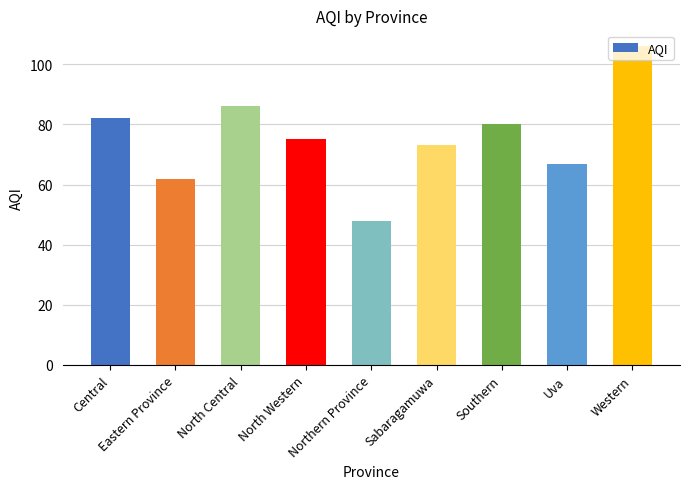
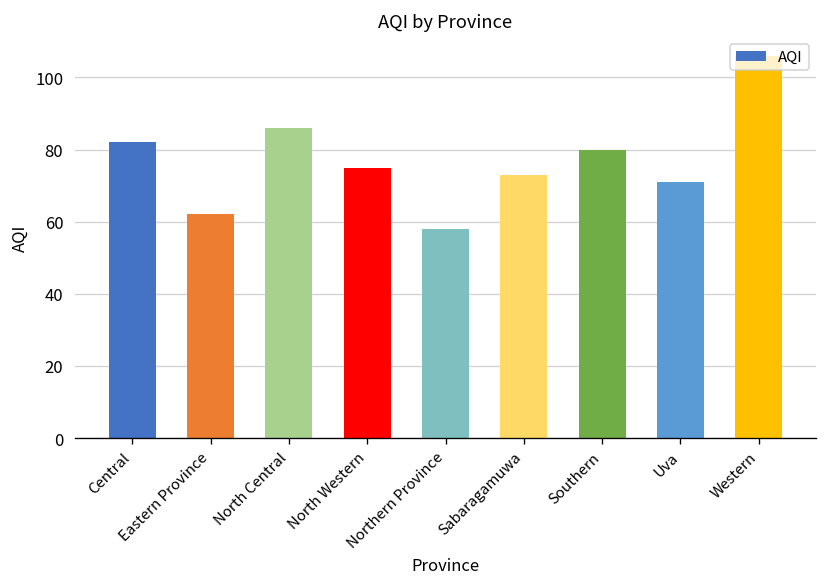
Northern Province: 48 -> 58
Uva: 67 -> 71
